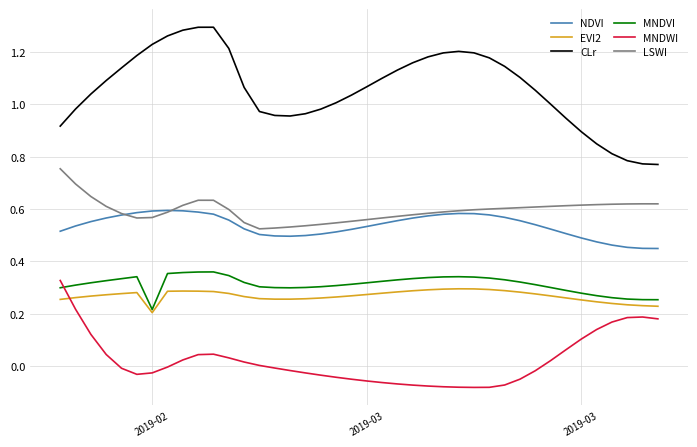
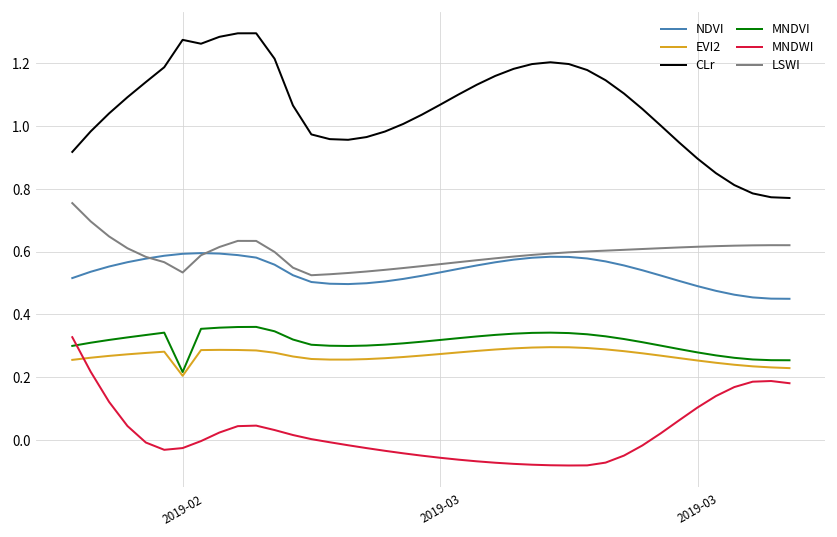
CLr, 2019-02: 1.23 -> 1.27
LSWI, 2019-02: 0.57 -> 0.53
